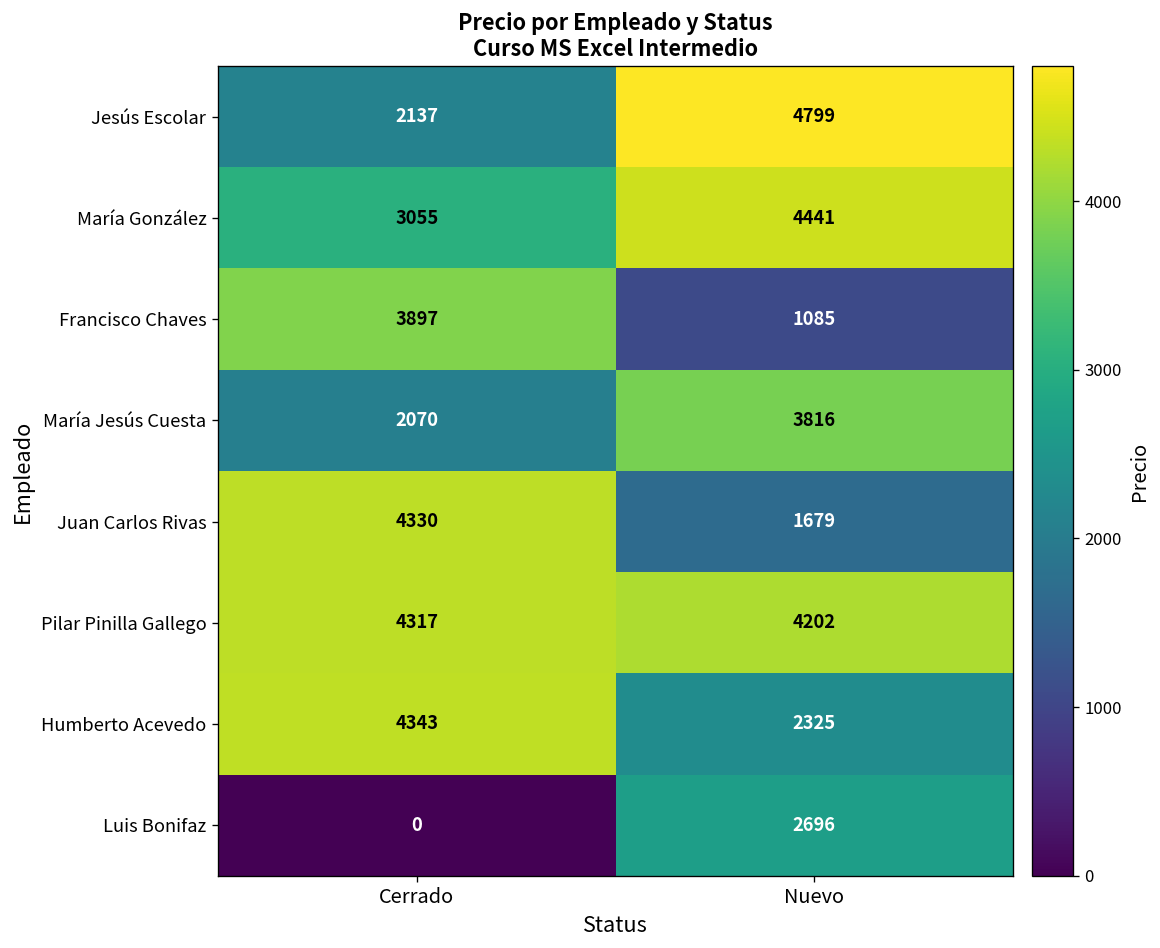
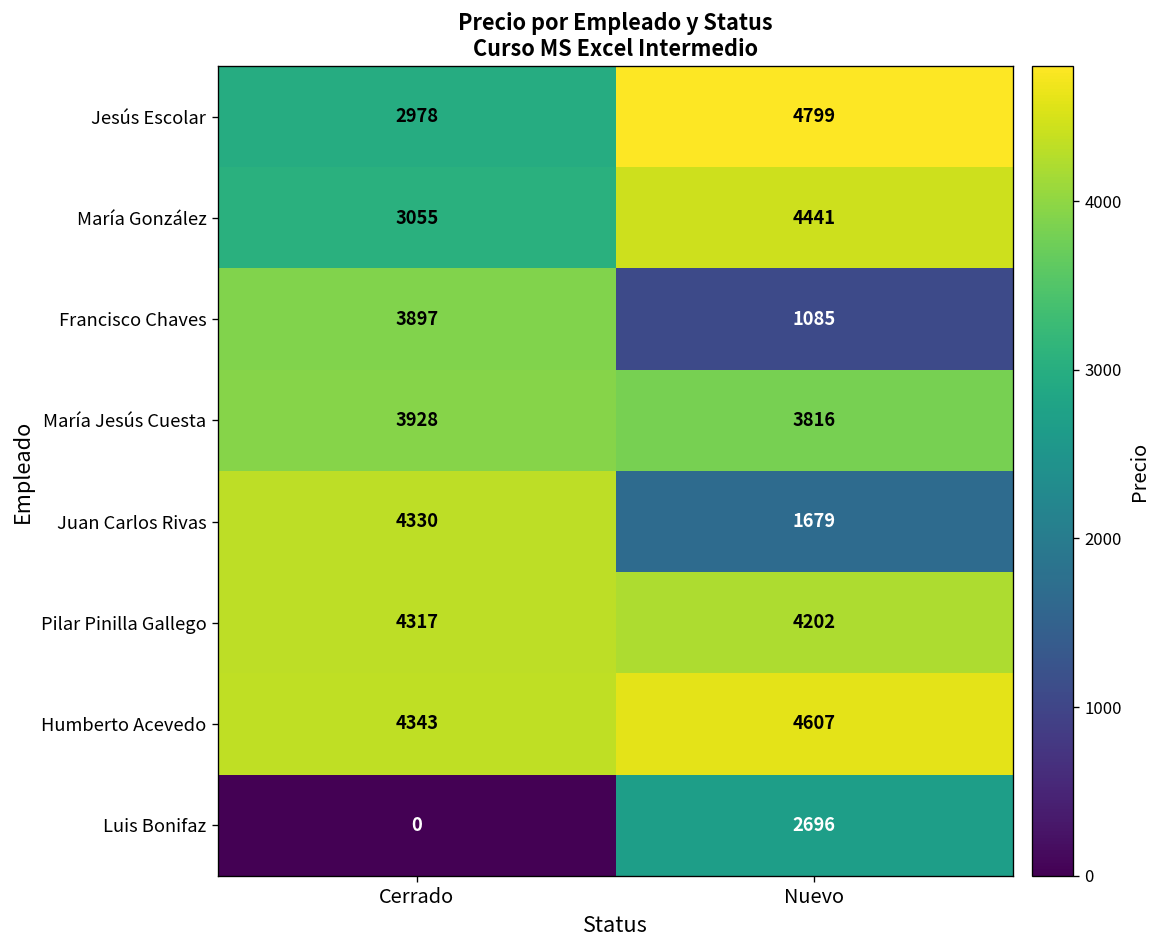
Jesús Escolar, Cerrado: 2137 -> 2978
María Jesús Cuesta, Cerrado: 2070 -> 3928
Humberto Acevedo, Nuevo: 2325 -> 4607
